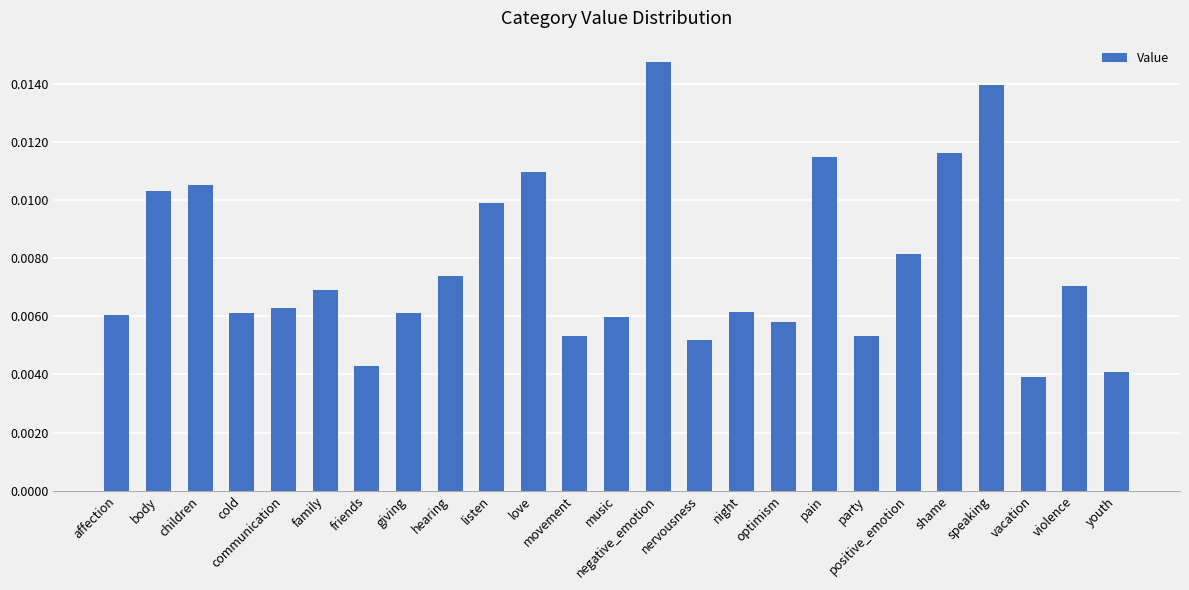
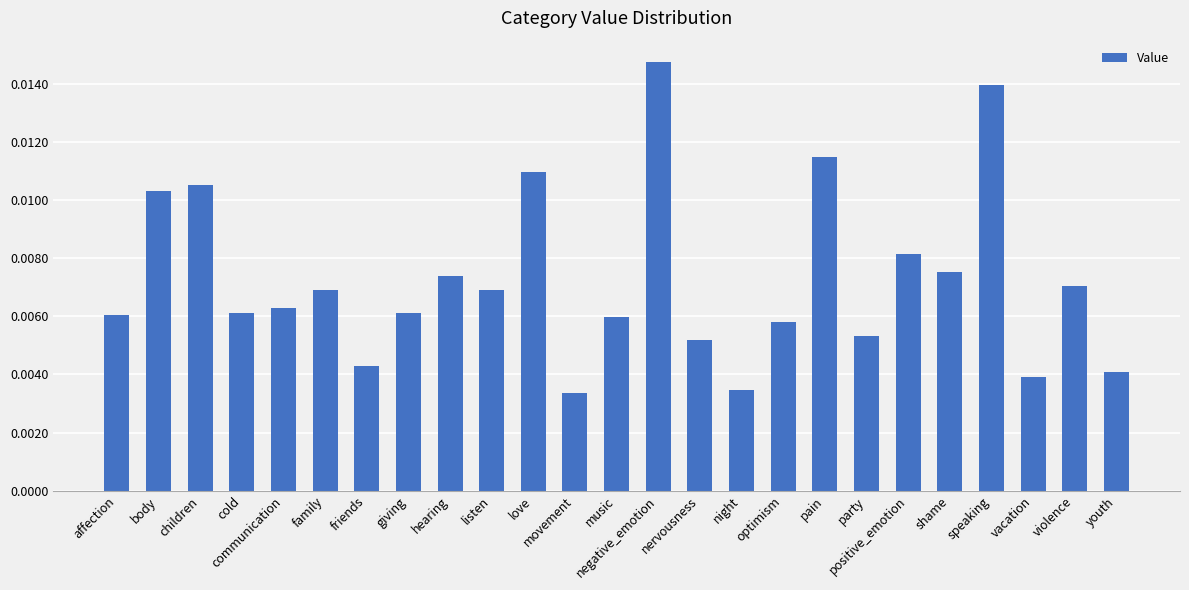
listen: 0.0099 -> 0.0069
movement: 0.0053 -> 0.0034
night: 0.0061 -> 0.0034
shame: 0.0116 -> 0.0075
